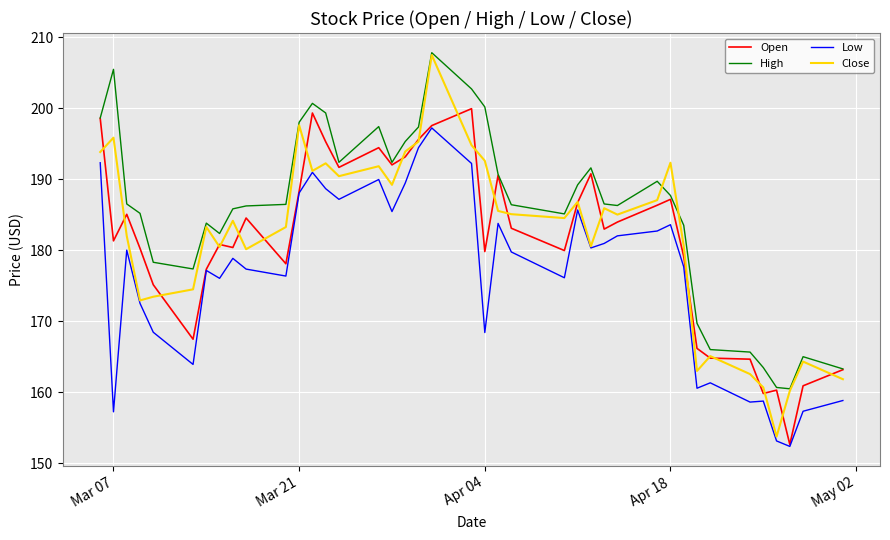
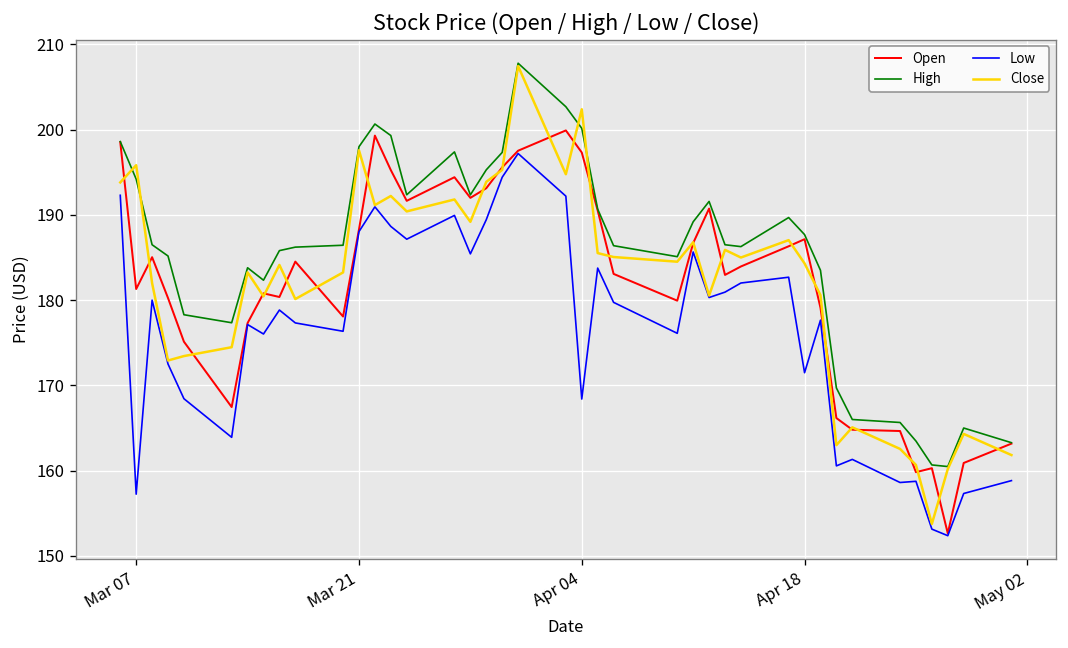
High, Mar 07: 205 -> 194
Open, Apr 04: 180 -> 197
Close, Apr 04: 193 -> 202
Low, Apr 18: 184 -> 171
Close, Apr 18: 192 -> 184
